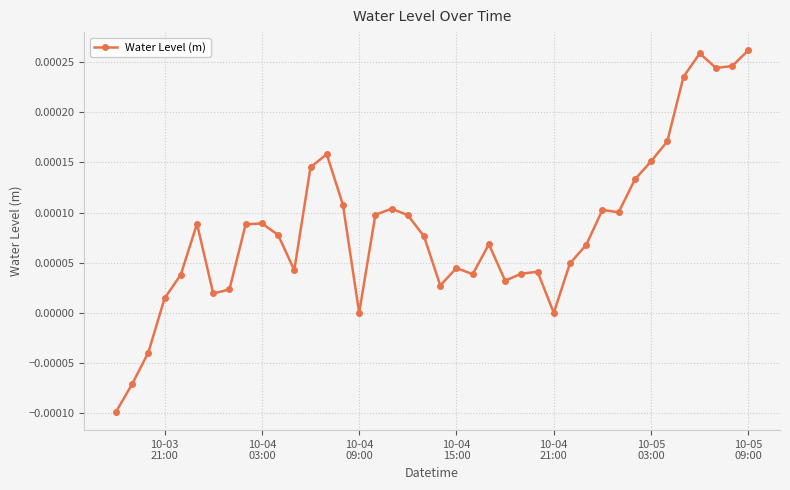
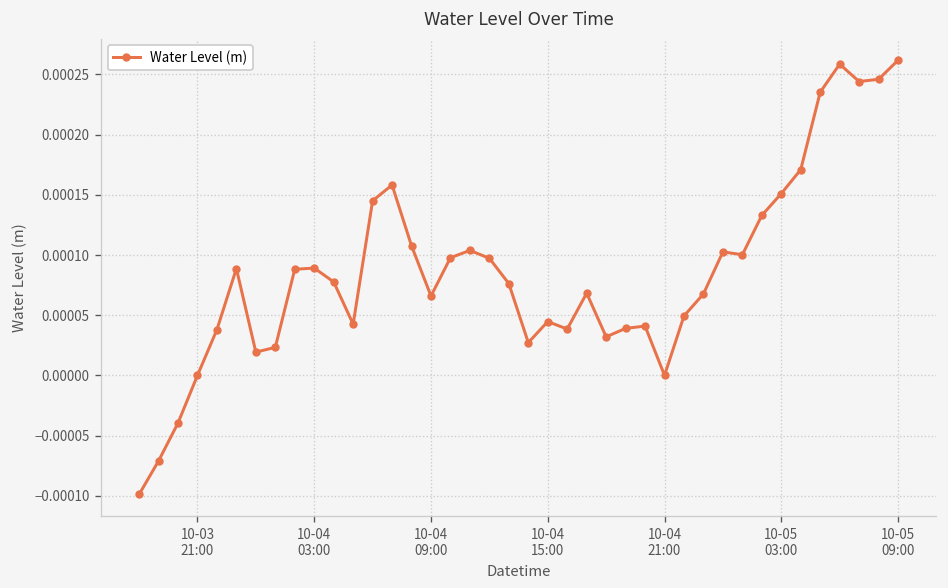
10-03 21:00: 0.00001 -> 0.00000
10-04 09:00: 0.0000 -> 0.0001
